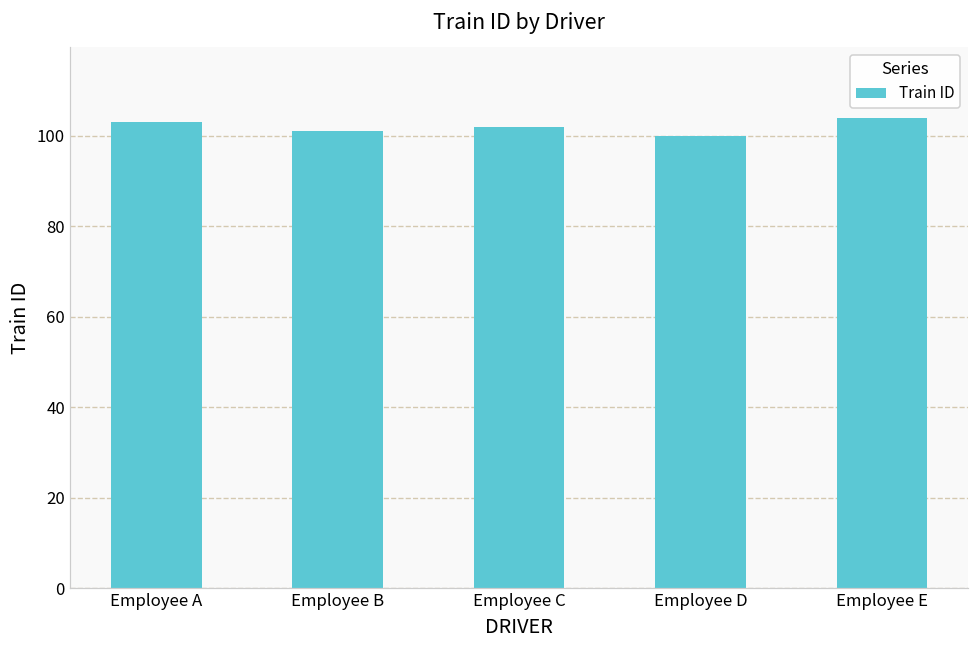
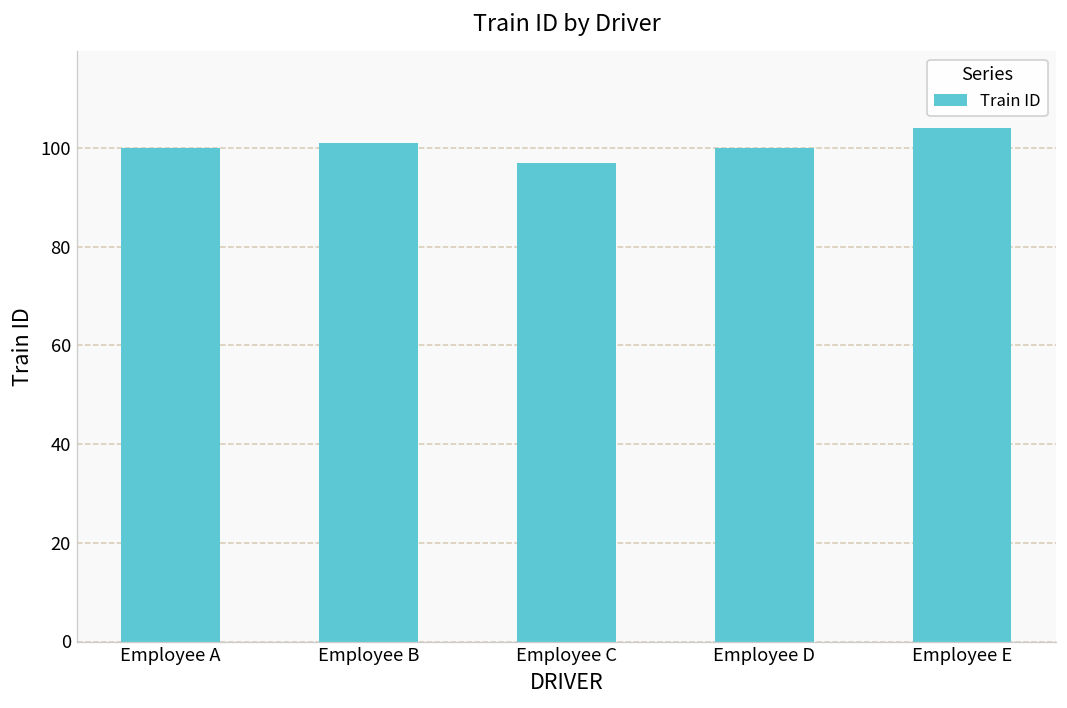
Employee A: 103 -> 100
Employee C: 102 -> 97
